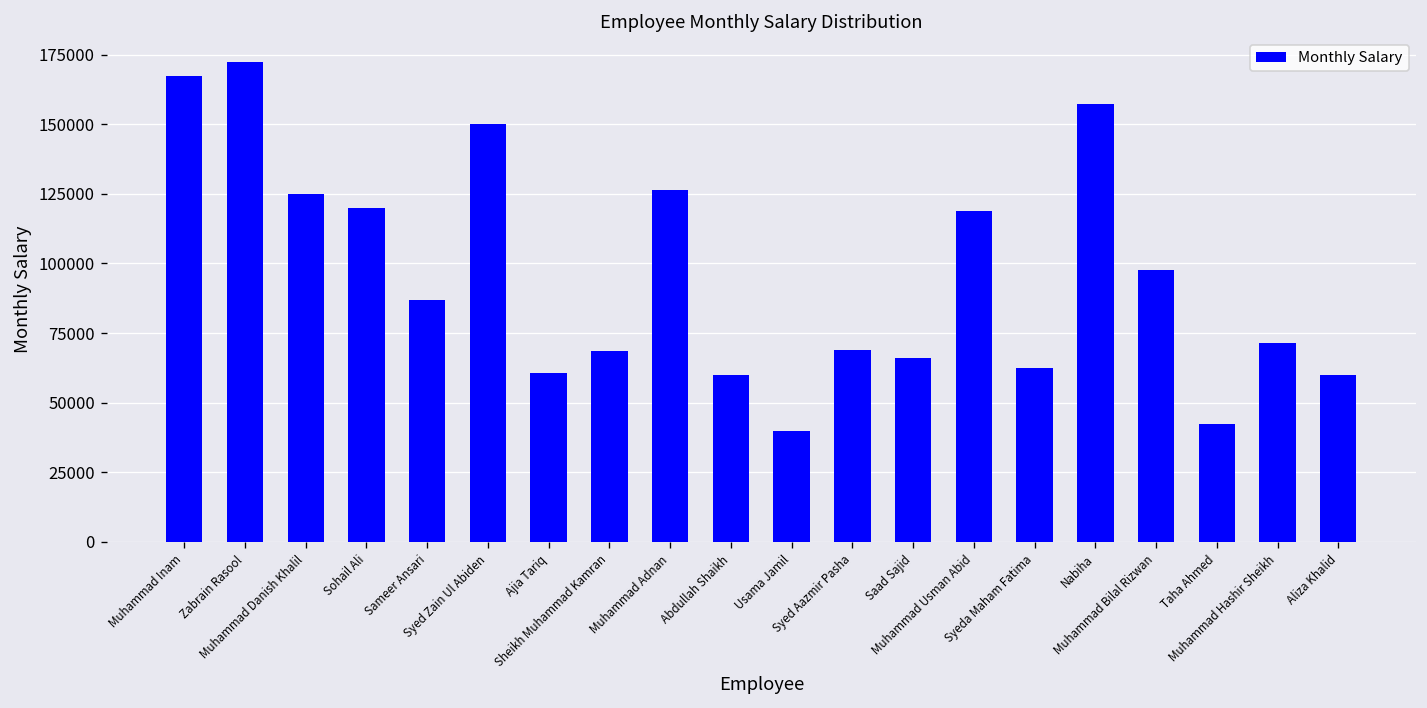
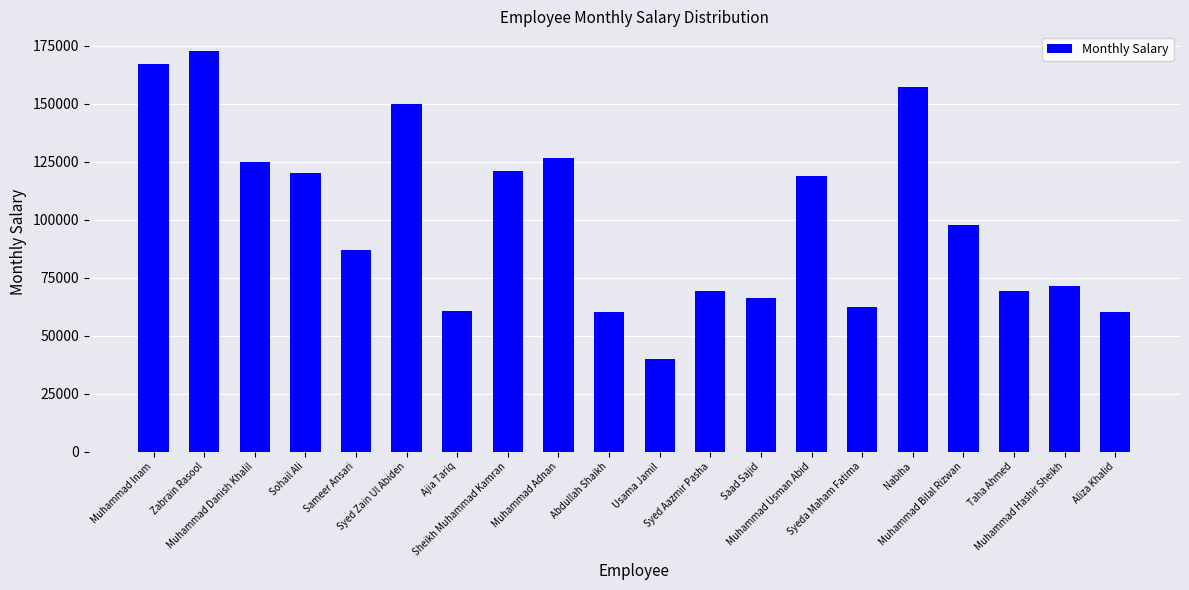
Sheikh Muhammad Kamran: 68000 -> 121000
Taha Ahmed: 42000 -> 69000
